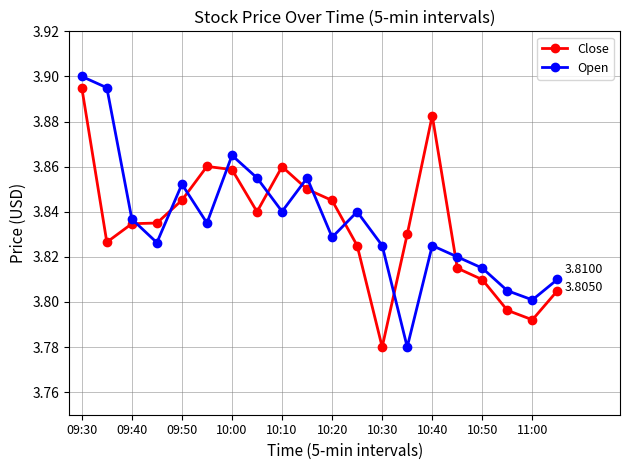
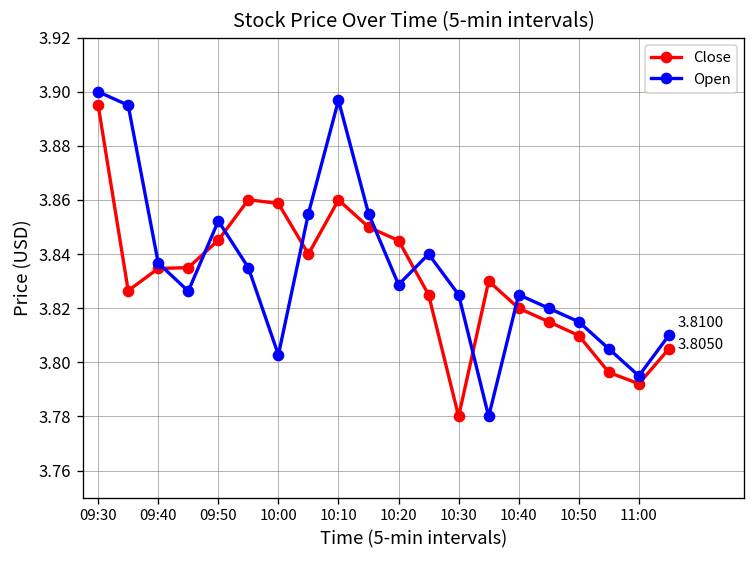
Open, 10:00: 3.865 -> 3.803
Open, 10:10: 3.840 -> 3.897
Close, 10:40: 3.883 -> 3.820
Open, 11:00: 3.801 -> 3.795
